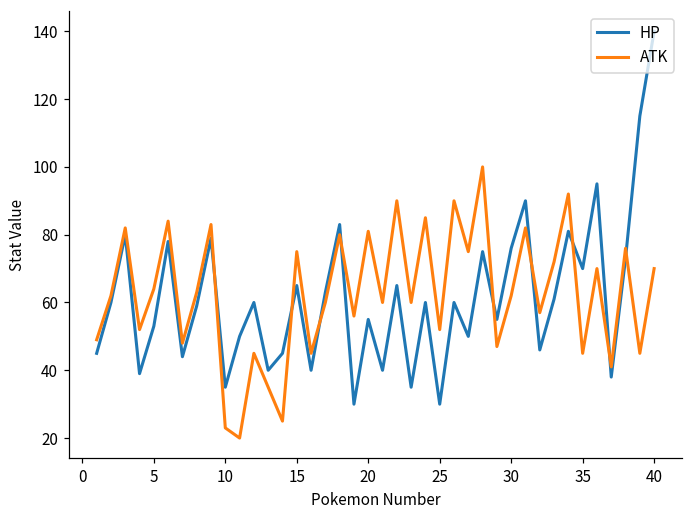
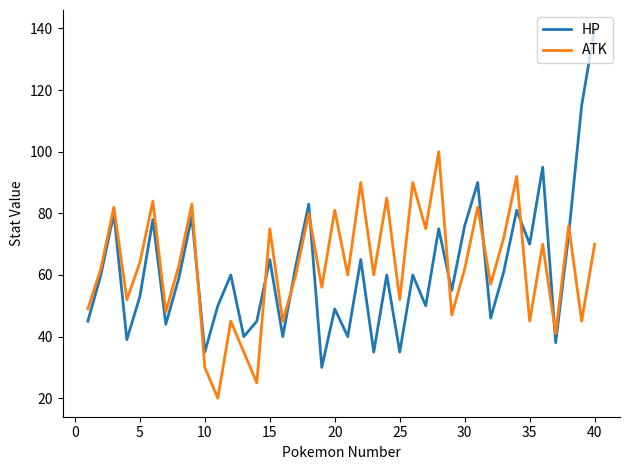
ATK, 10: 23 -> 30
HP, 20: 55 -> 49
HP, 25: 30 -> 35
